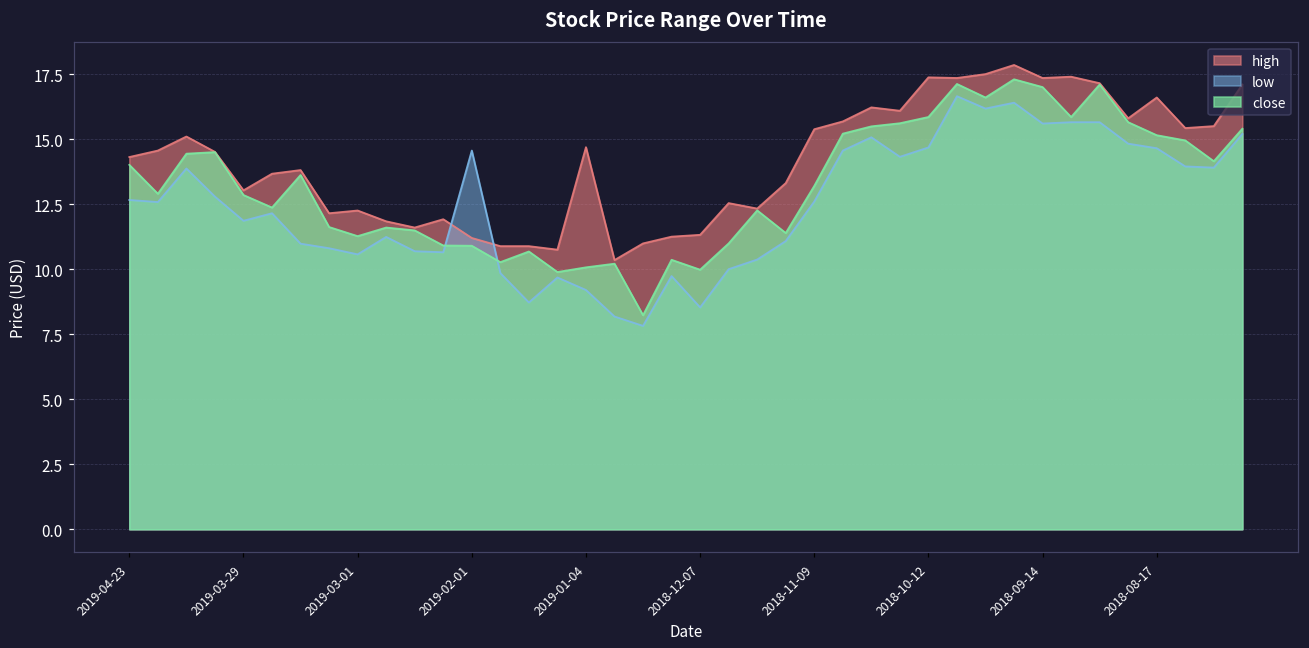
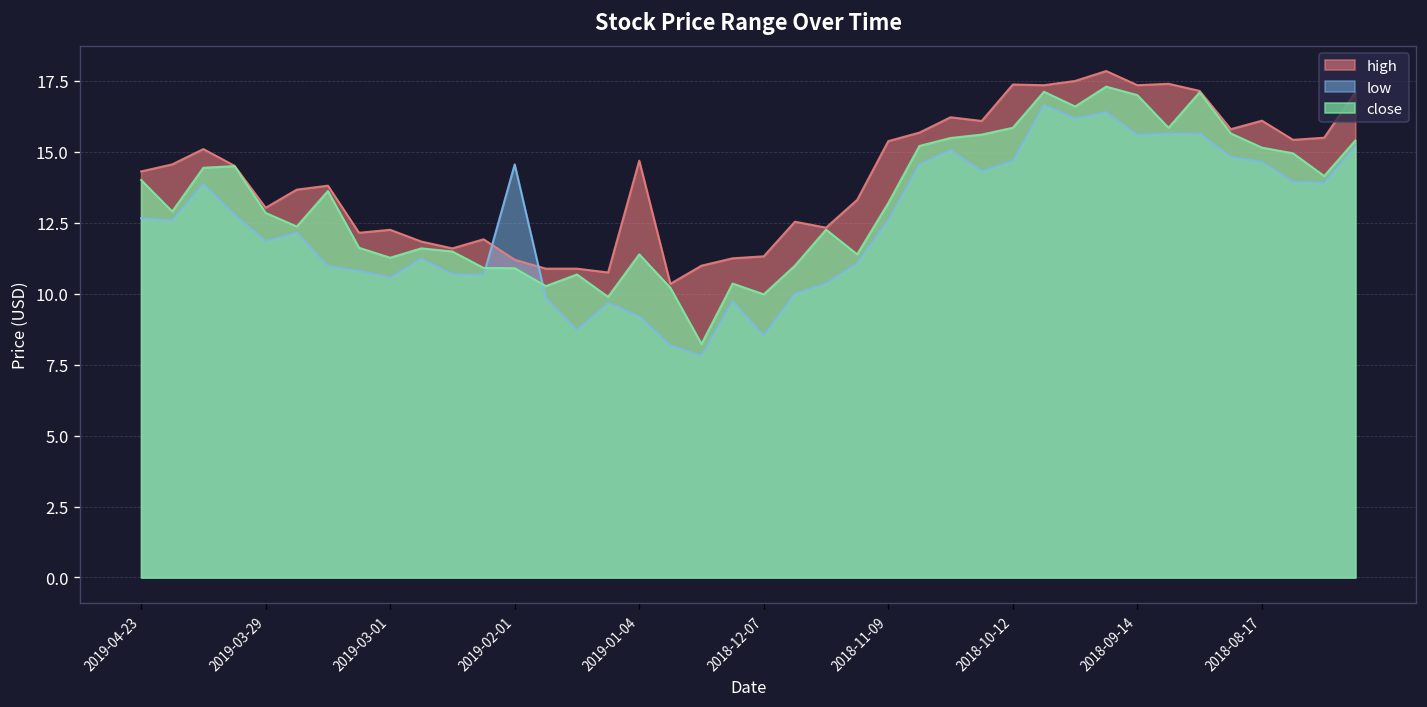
close, 2019-01-04: 10.1 -> 11.4
high, 2018-08-17: 16.6 -> 16.1
